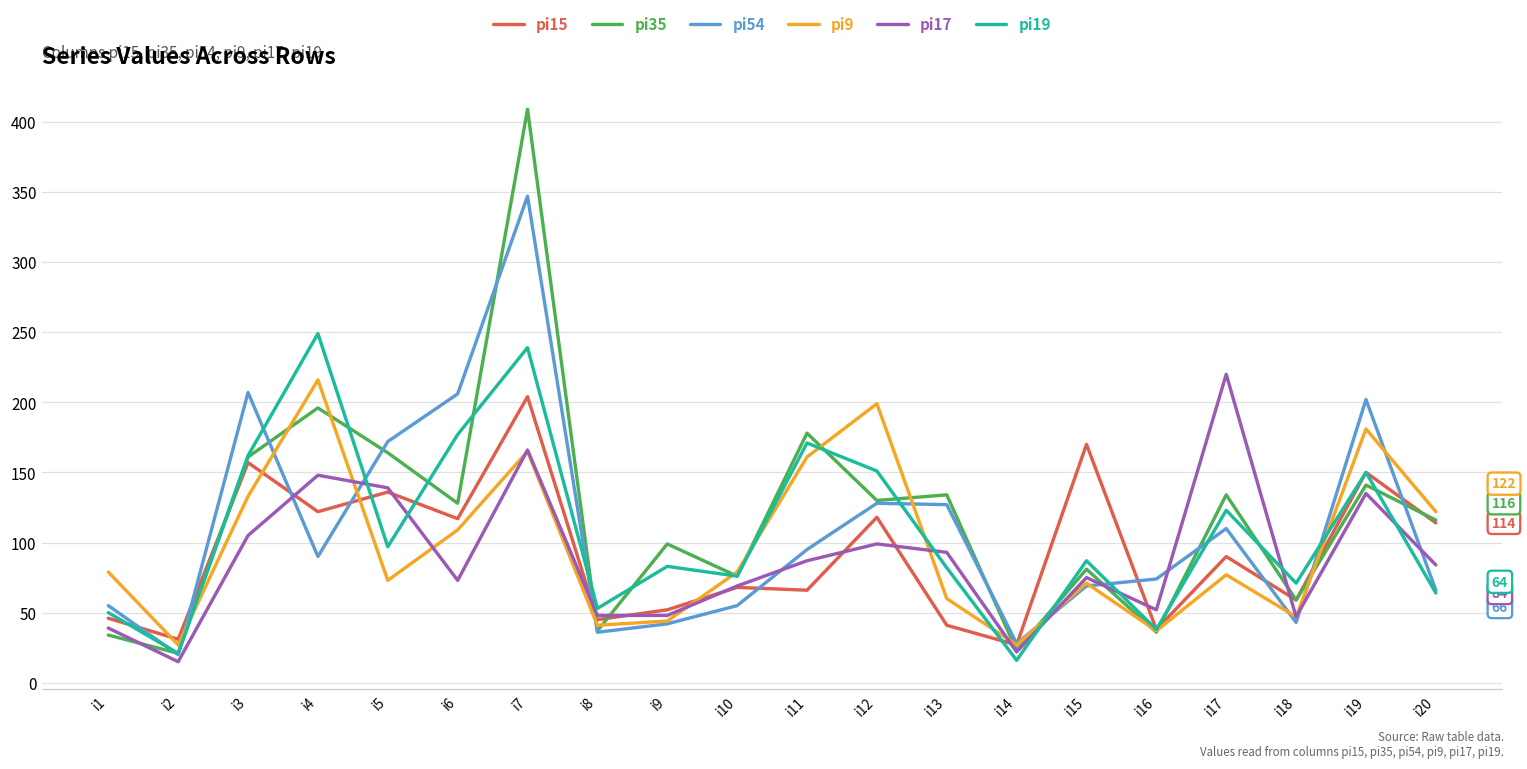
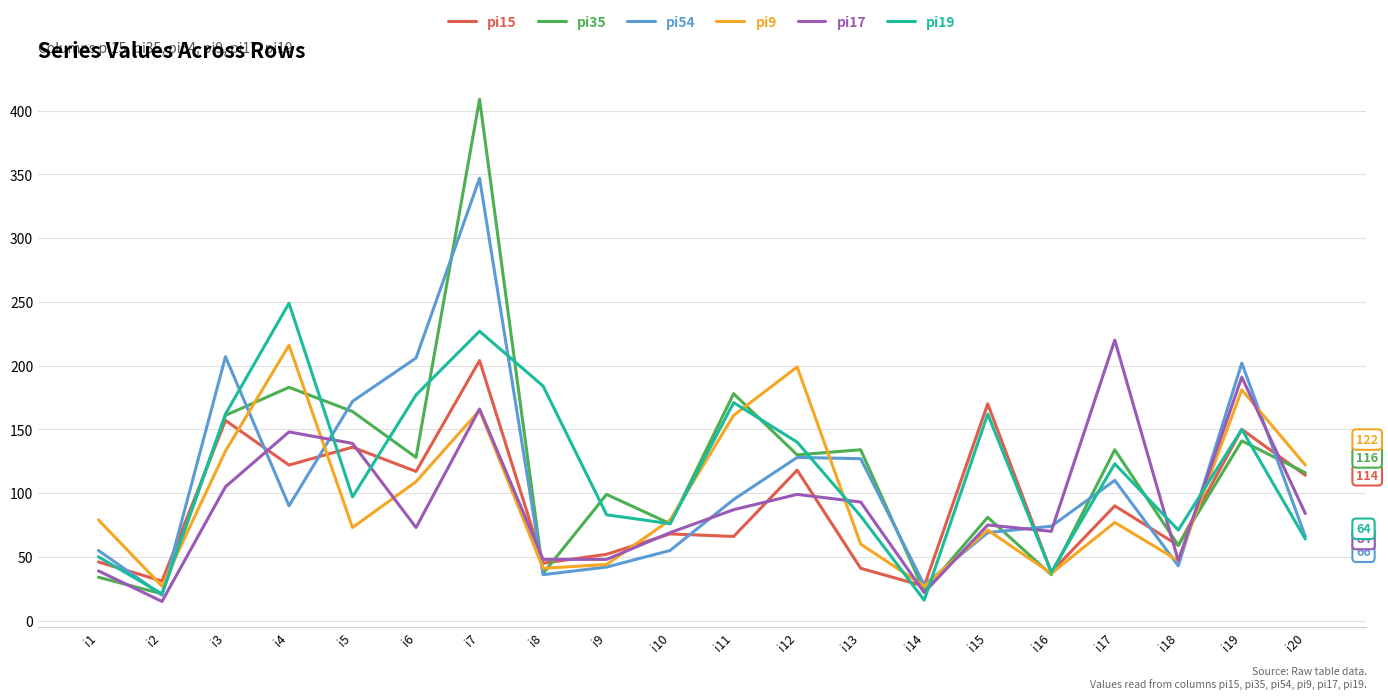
pi35, i4: 196 -> 183
pi19, i7: 239 -> 227
pi19, i8: 53 -> 184
pi19, i12: 151 -> 140
pi19, i15: 87 -> 162
pi17, i16: 52 -> 70
pi17, i19: 135 -> 191
